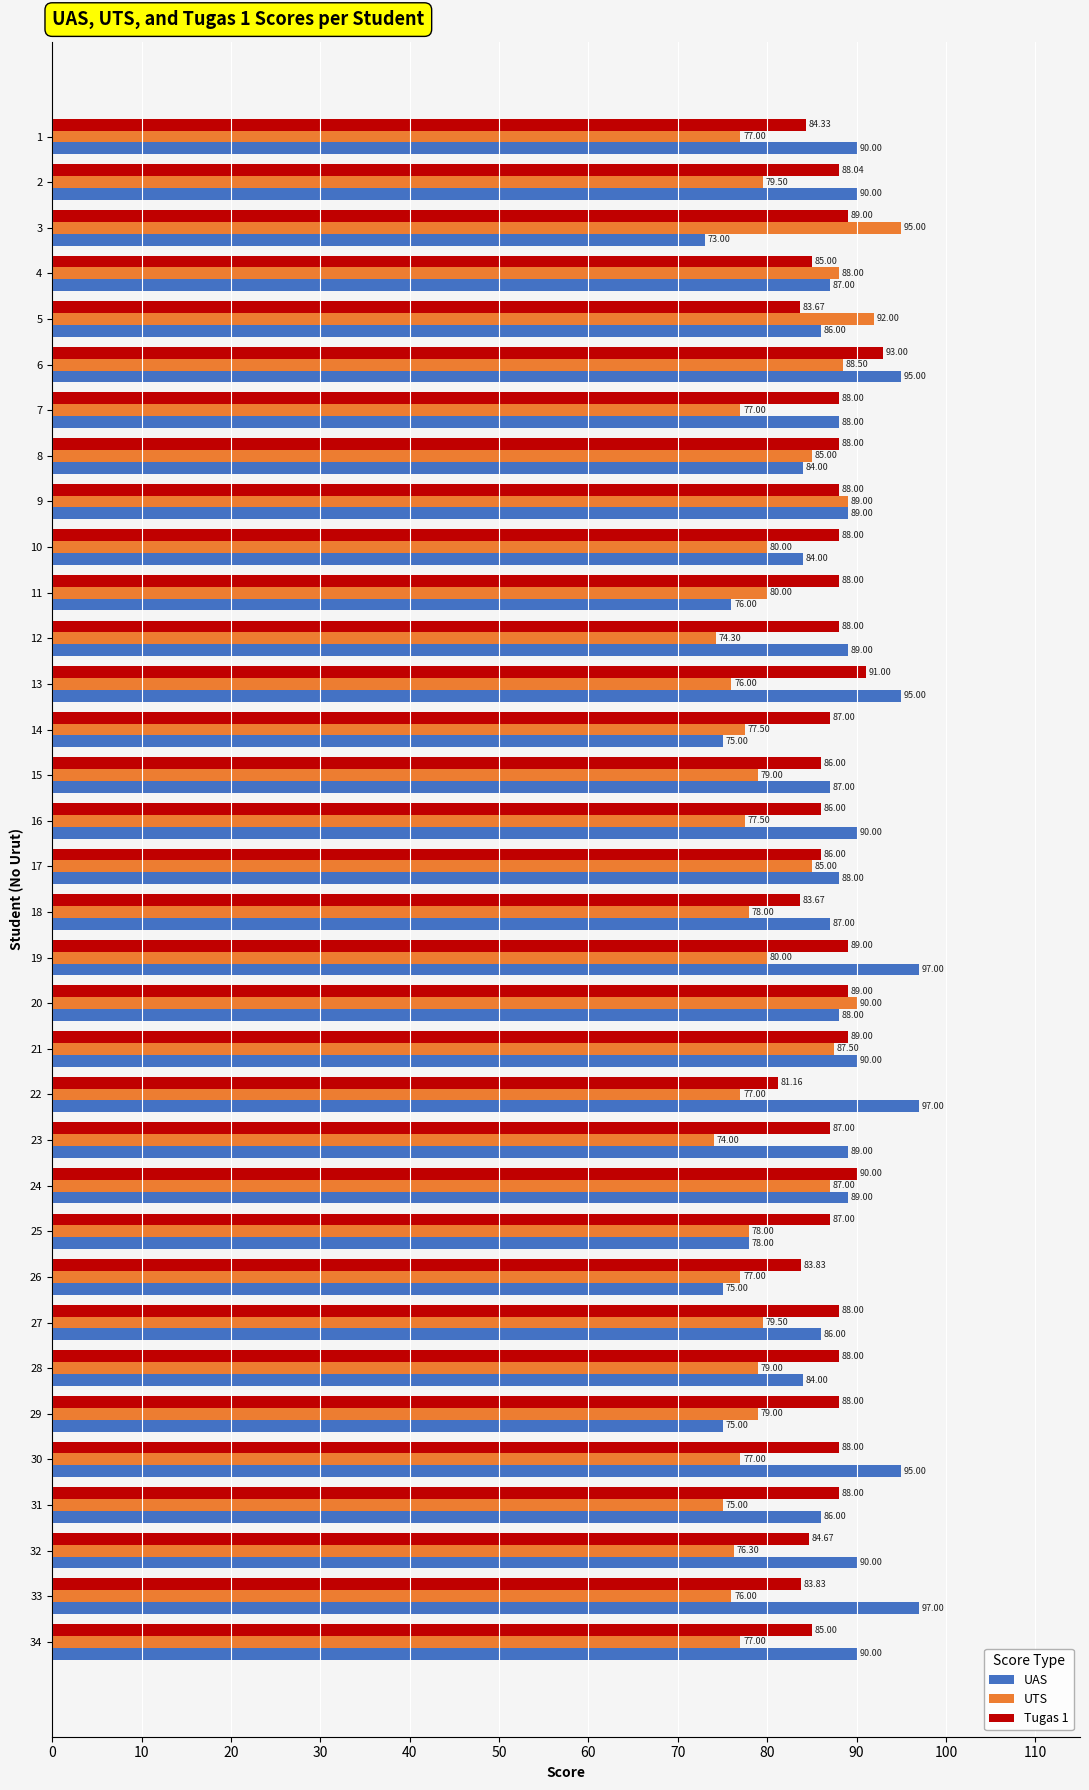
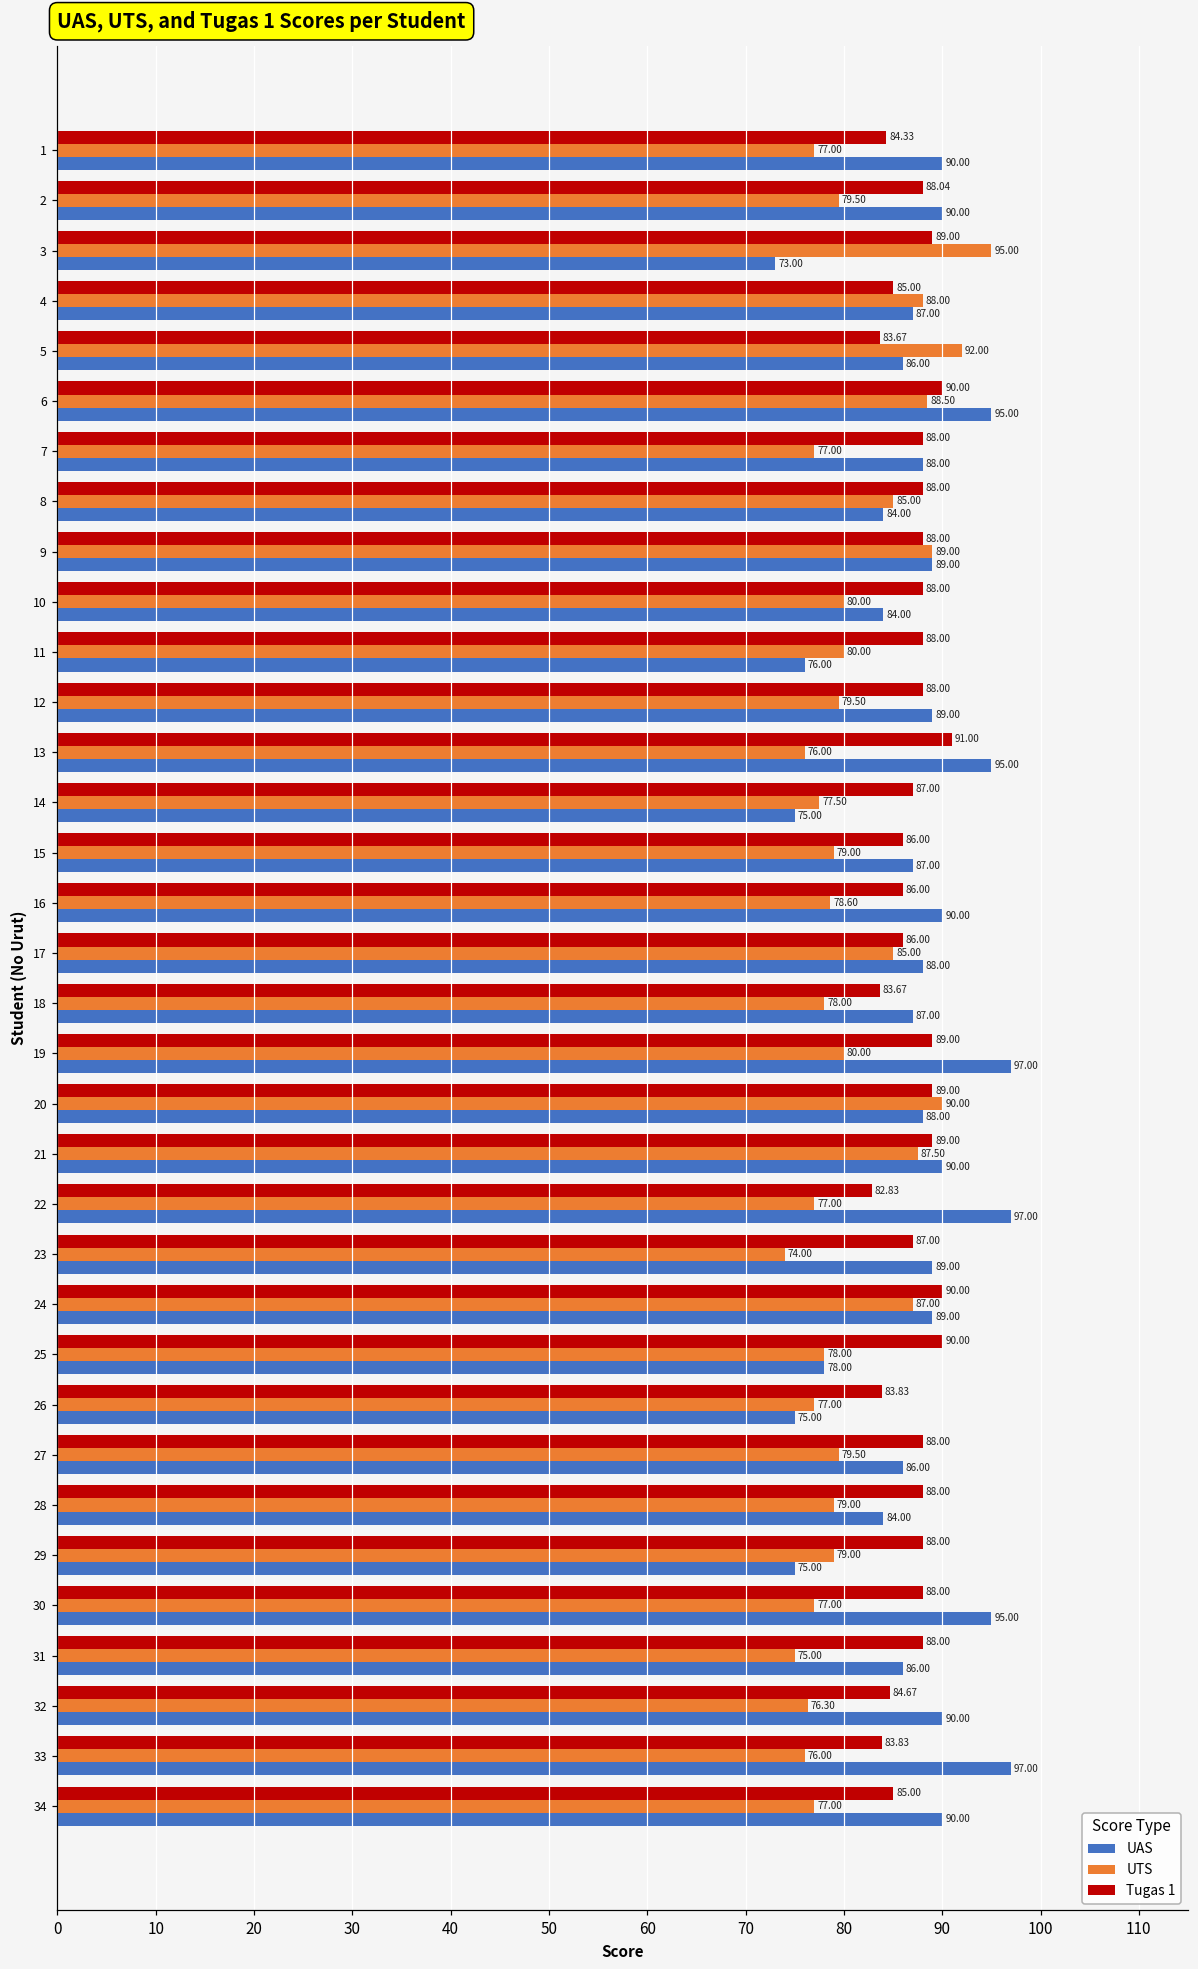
Tugas 1, 6: 93.00 -> 90.00
UTS, 12: 74.30 -> 79.50
UTS, 16: 77.50 -> 78.60
Tugas 1, 22: 81.16 -> 82.83
Tugas 1, 25: 87.00 -> 90.00
